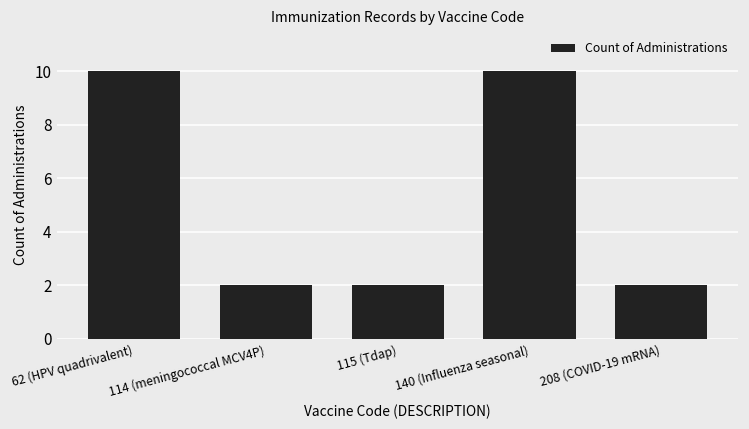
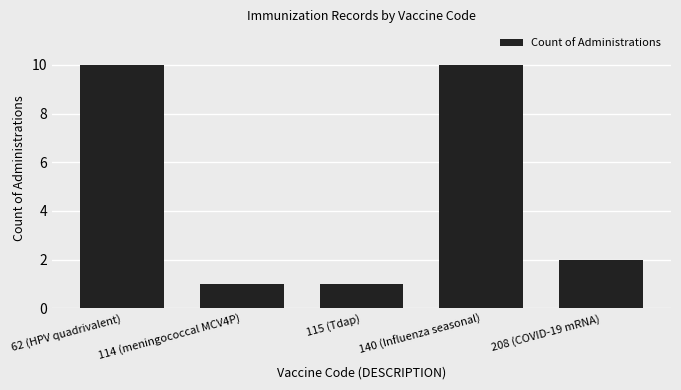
114 (meningococcal MCV4P): 2 -> 1
115 (Tdap): 2 -> 1
